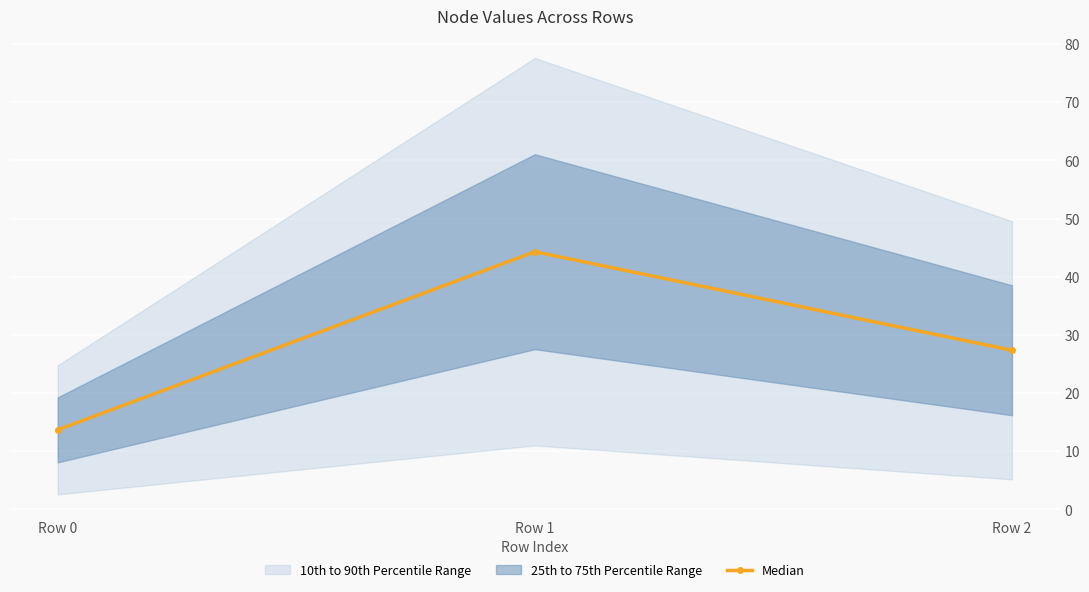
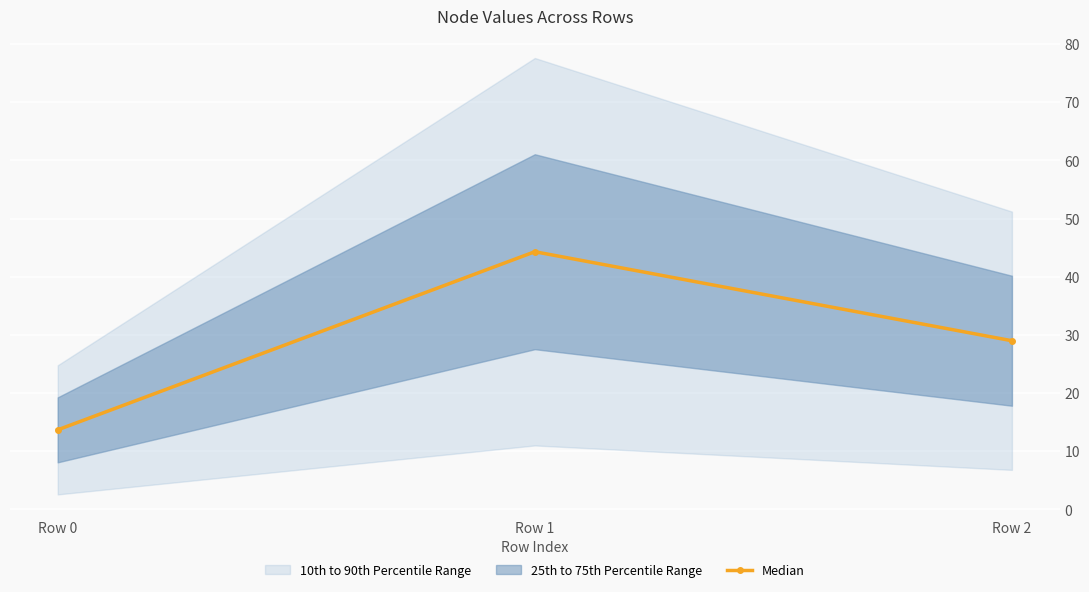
Median, Row 2: 27 -> 29
